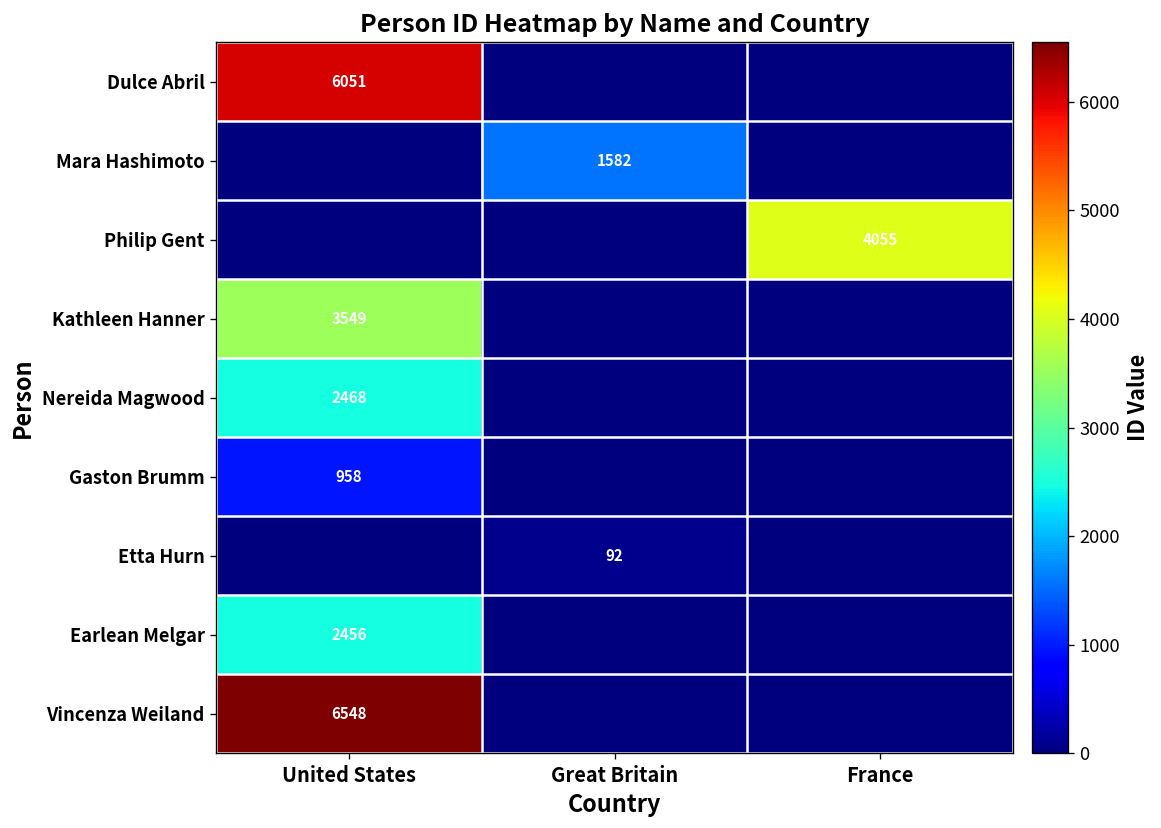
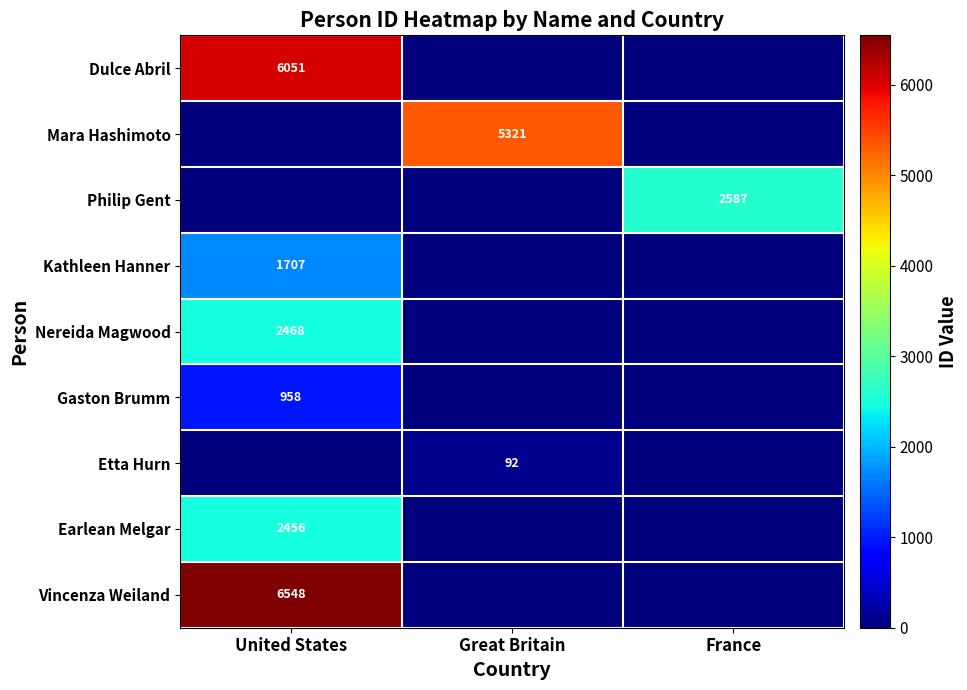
Mara Hashimoto, Great Britain: 1582 -> 5321
Philip Gent, France: 4055 -> 2587
Kathleen Hanner, United States: 3549 -> 1707
